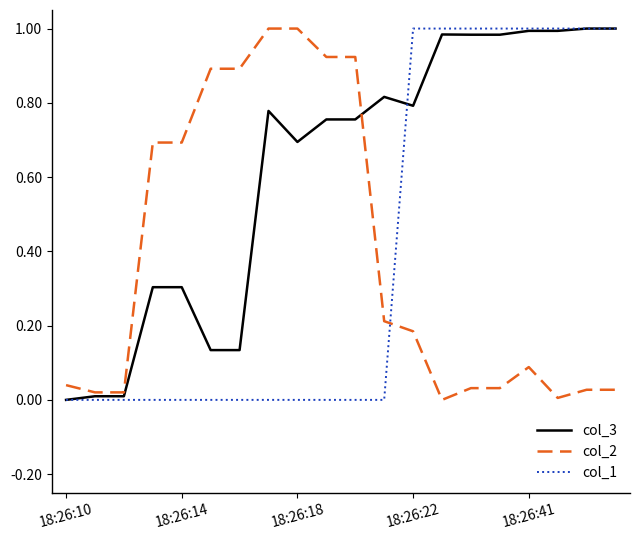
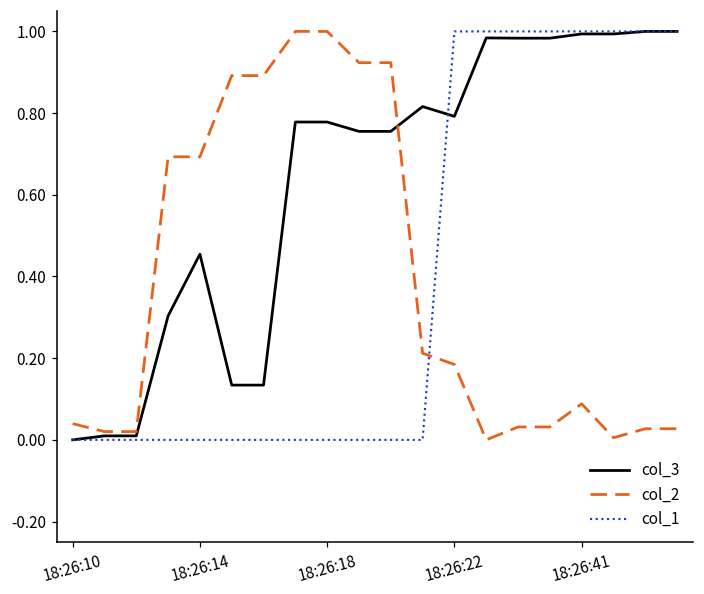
col_3, 18:26:14: 0.30 -> 0.45
col_3, 18:26:18: 0.69 -> 0.78
